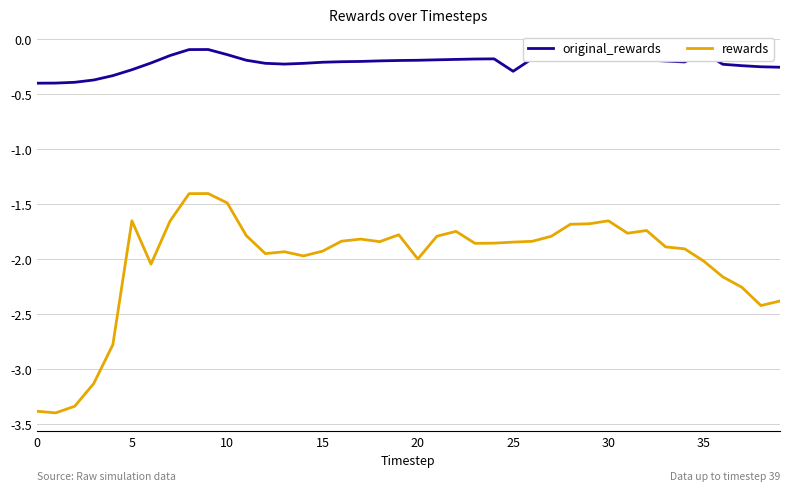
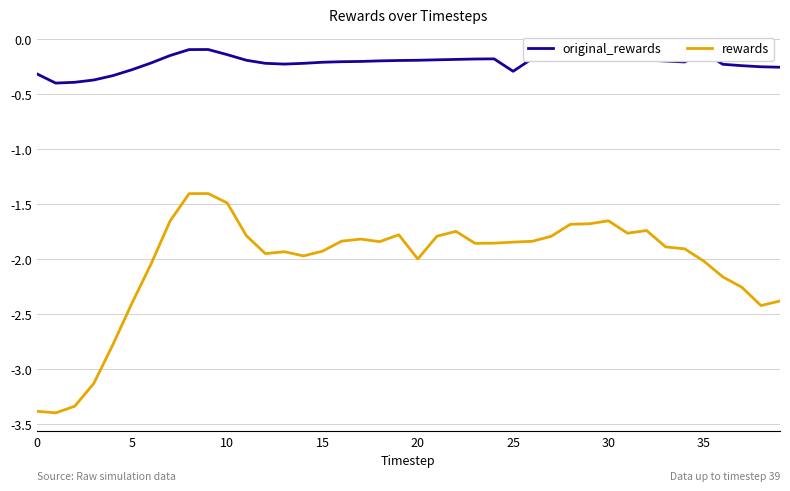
original_rewards, 0: -0.40 -> -0.31
rewards, 5: -1.65 -> -2.40
